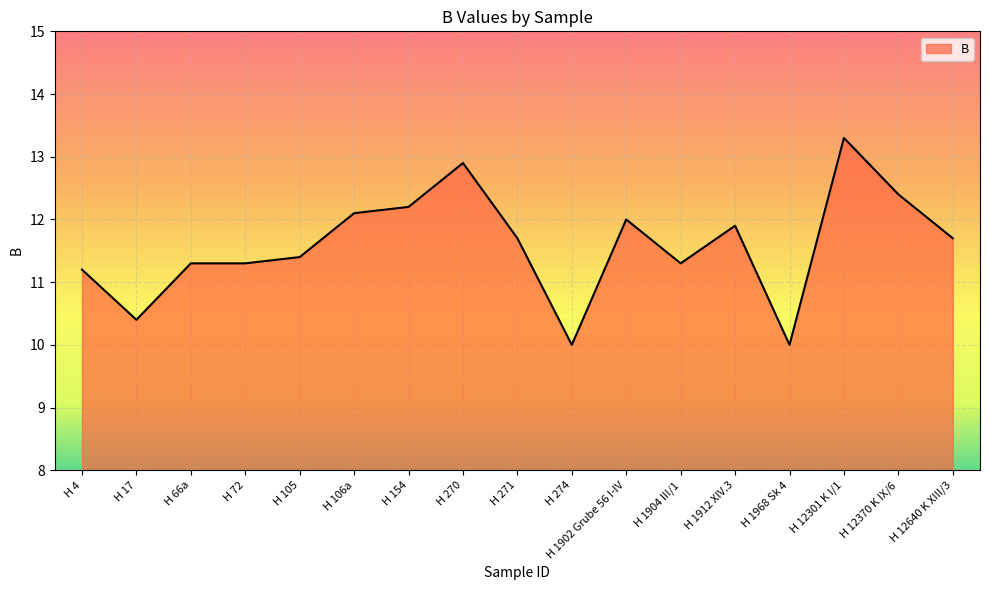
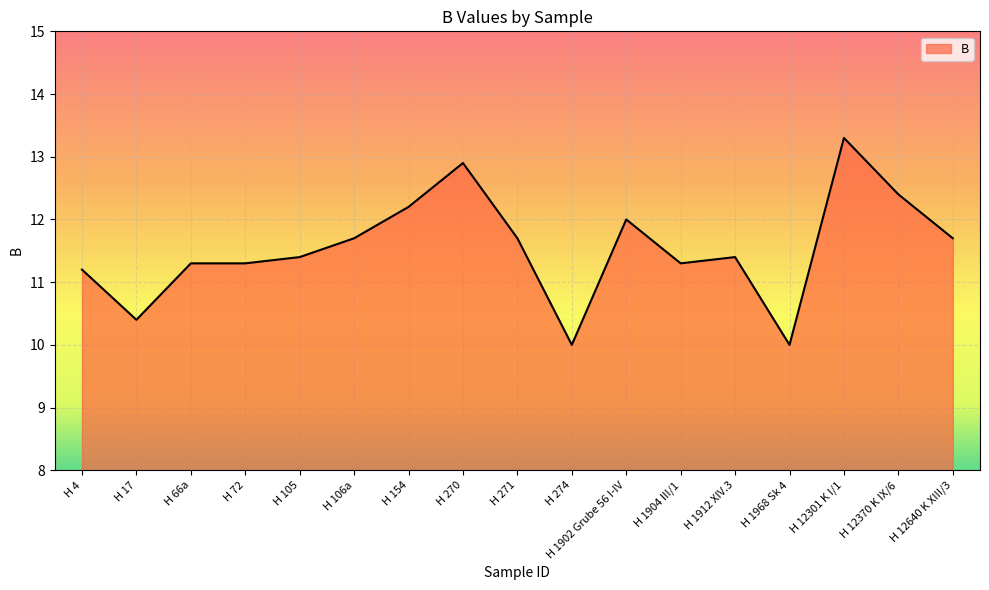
H 106a: 12.1 -> 11.7
H 1912 XIV.3: 11.9 -> 11.4
